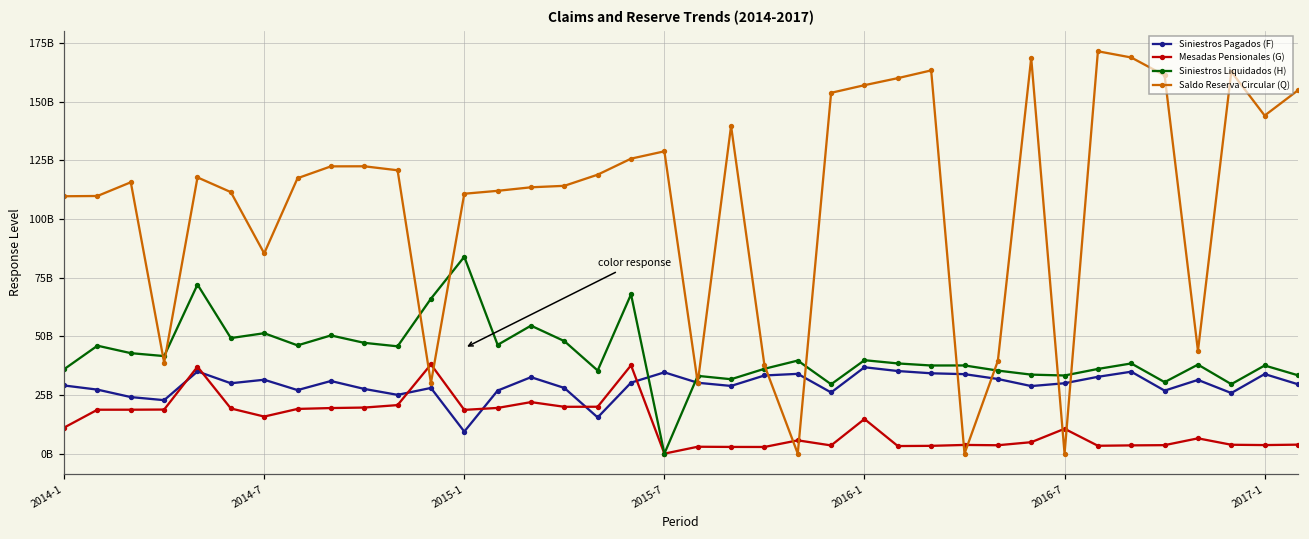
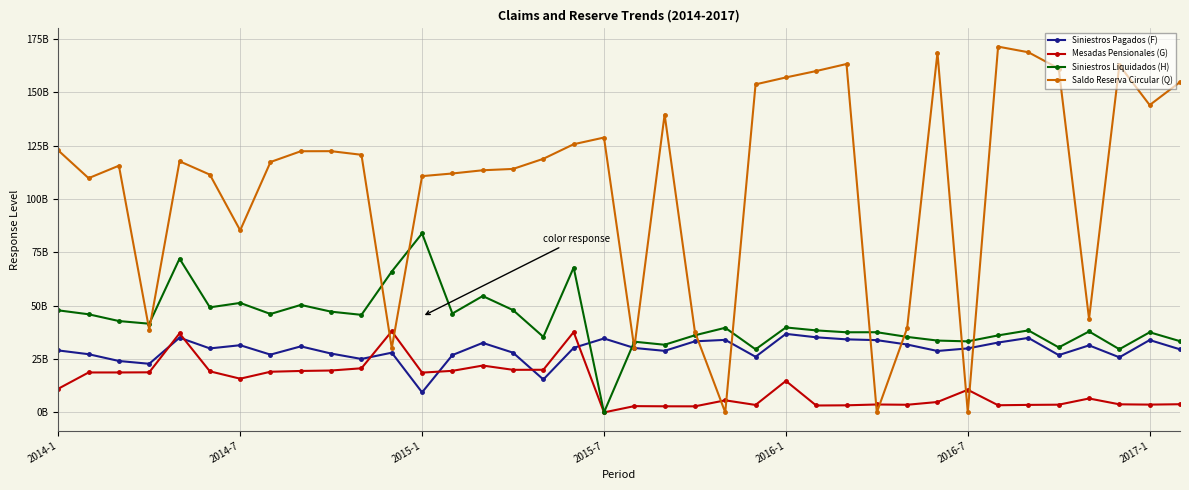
Siniestros Liquidados (H), 2014-1: 36000000000 -> 48000000000
Saldo Reserva Circular (Q), 2014-1: 110000000000 -> 123000000000
